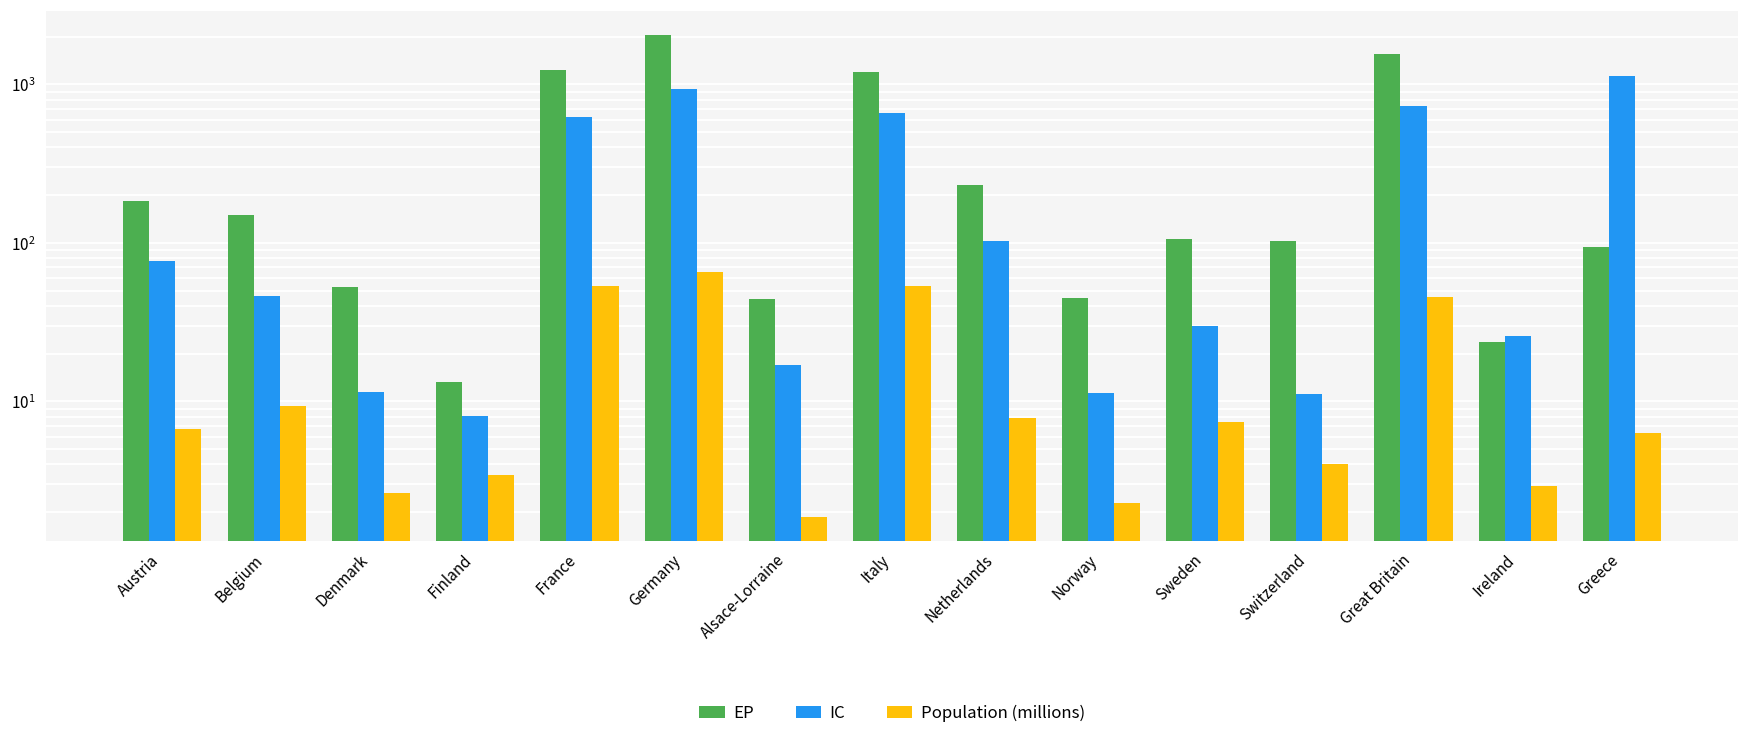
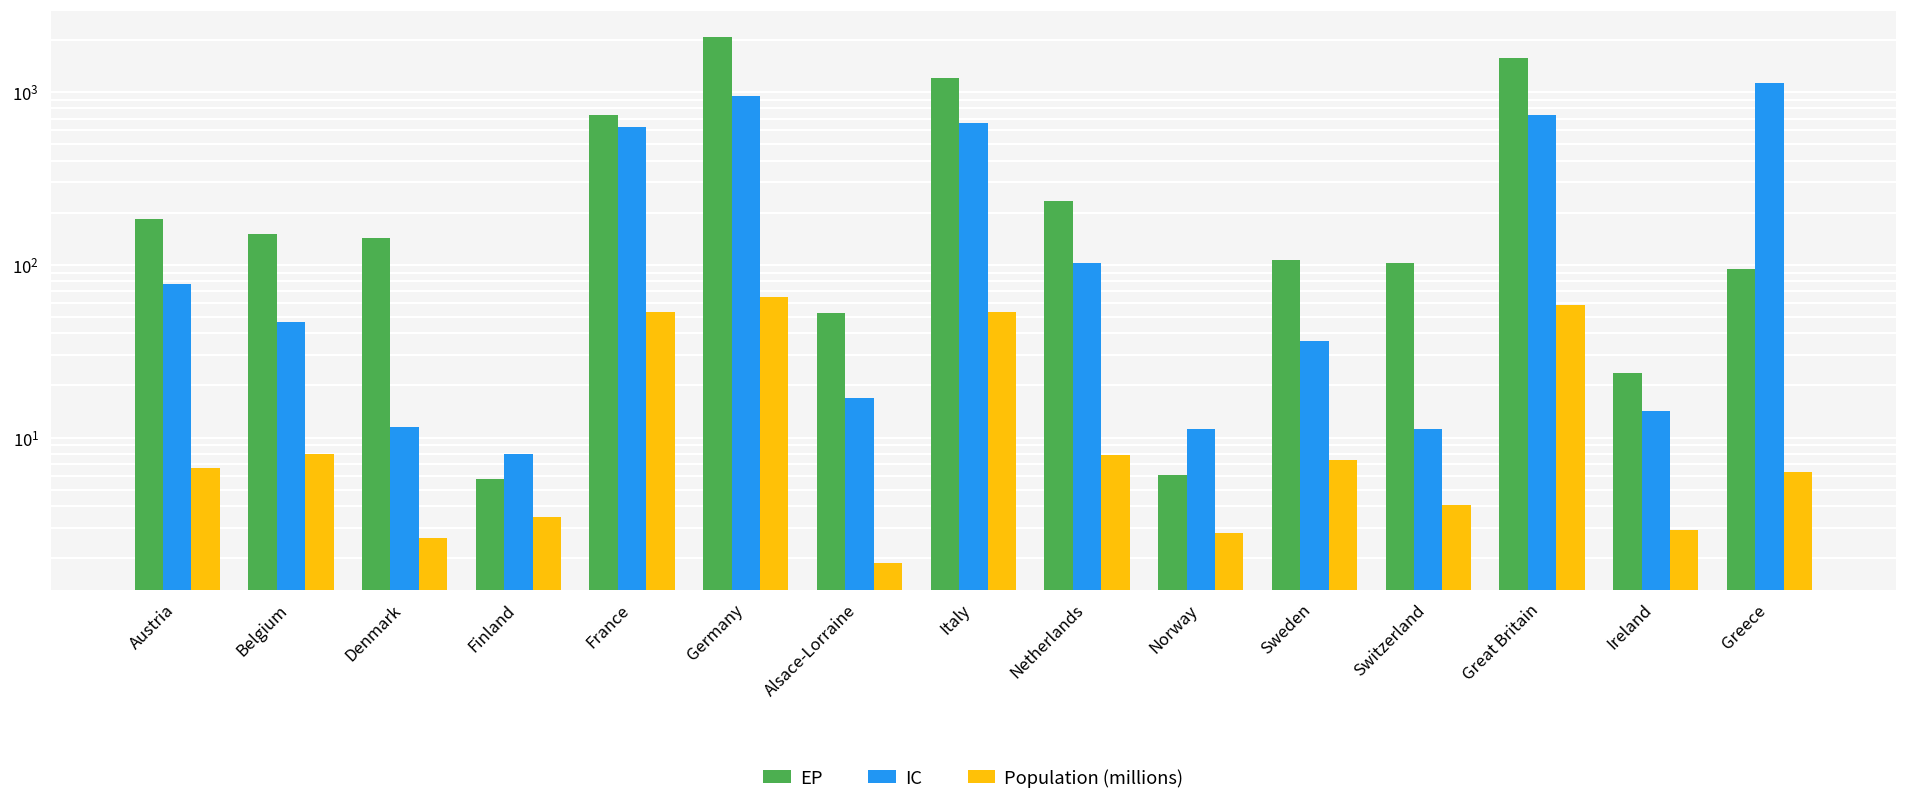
Population (millions), Belgium: 9 -> 8
EP, Denmark: 53 -> 140
EP, Finland: 13 -> 5.7
EP, France: 1200 -> 700
EP, Alsace-Lorraine: 44 -> 52
EP, Norway: 45 -> 6.1
Population (millions), Norway: 2.3 -> 2.8
IC, Sweden: 30 -> 36
Population (millions), Great Britain: 46 -> 58
IC, Ireland: 26 -> 14
